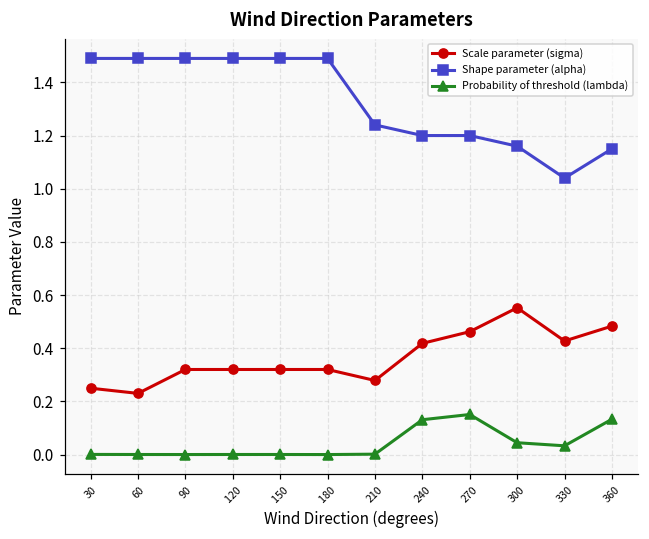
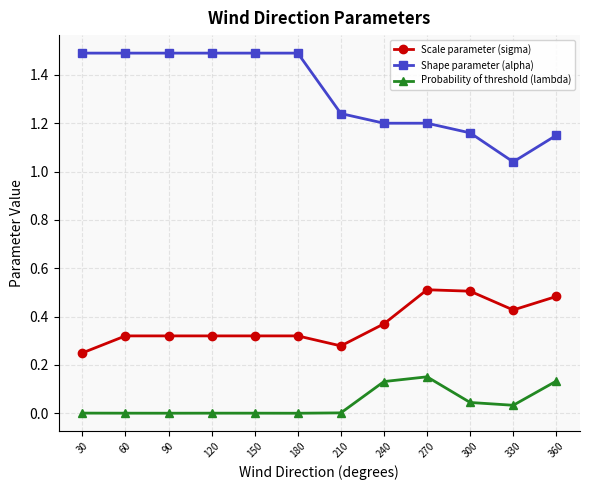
Scale parameter (sigma), 60: 0.23 -> 0.32
Scale parameter (sigma), 240: 0.42 -> 0.37
Scale parameter (sigma), 270: 0.46 -> 0.51
Scale parameter (sigma), 300: 0.55 -> 0.51
